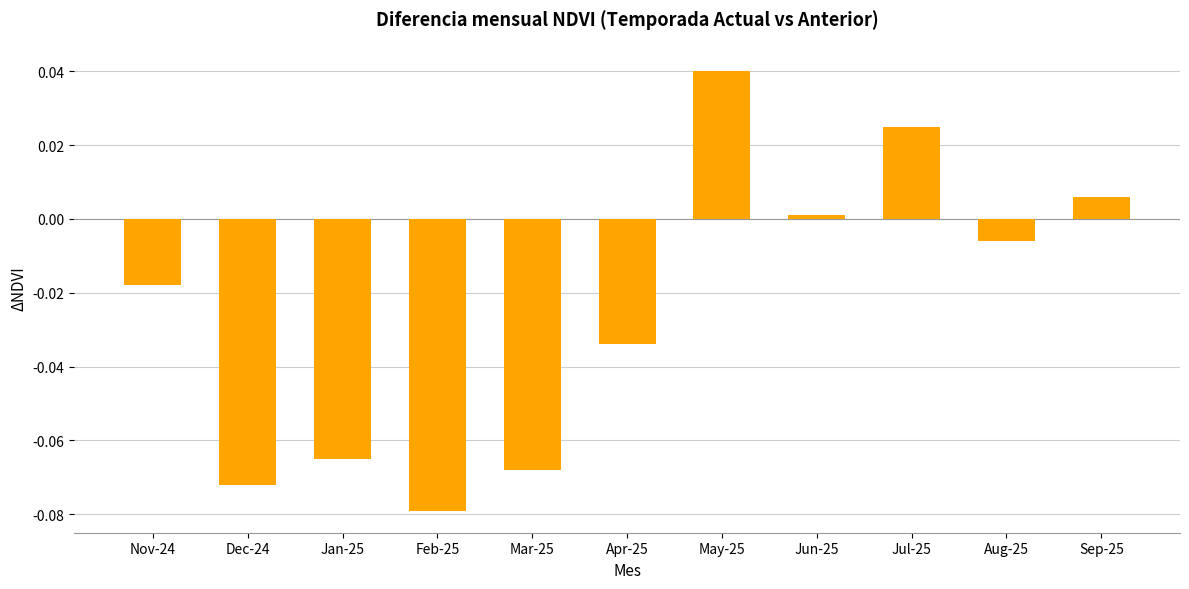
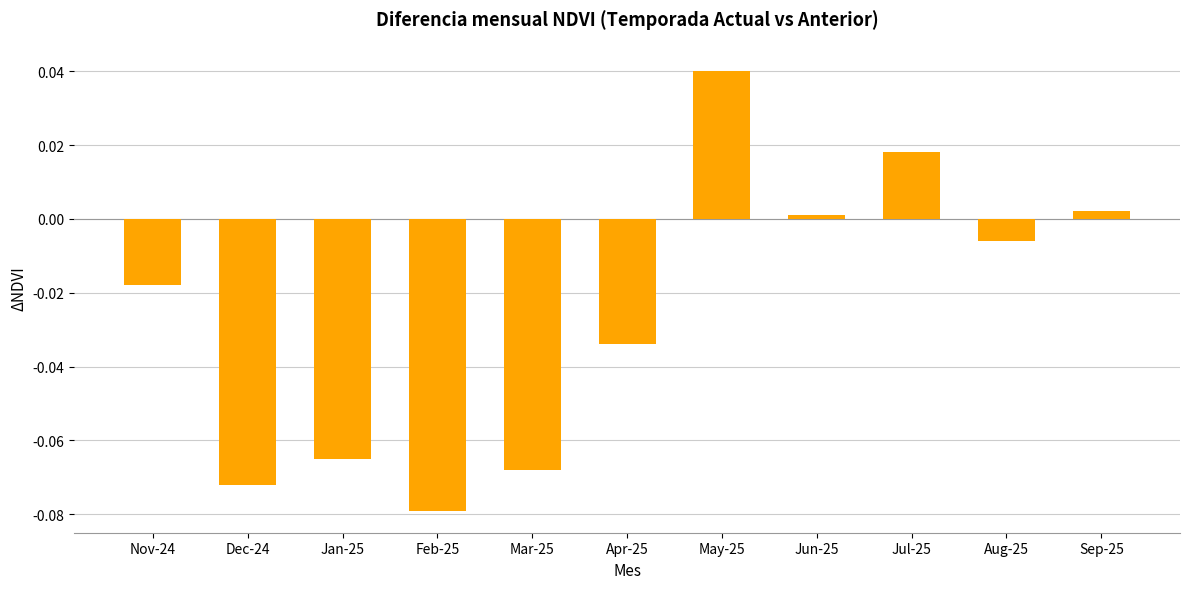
Jul-25: 0.025 -> 0.018
Sep-25: 0.006 -> 0.002
